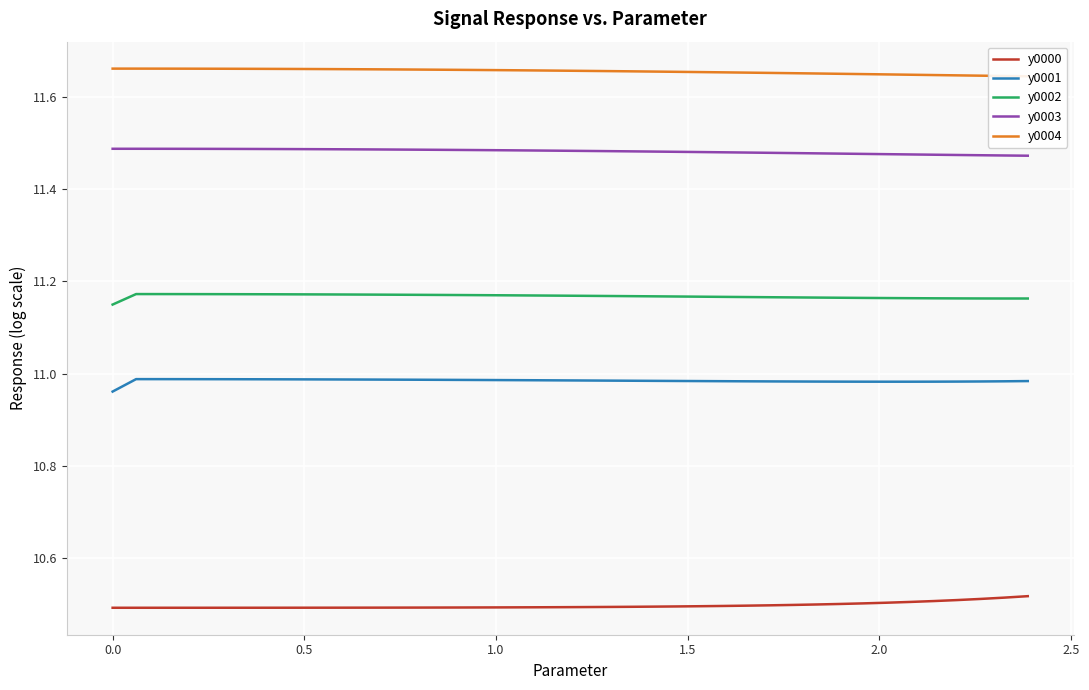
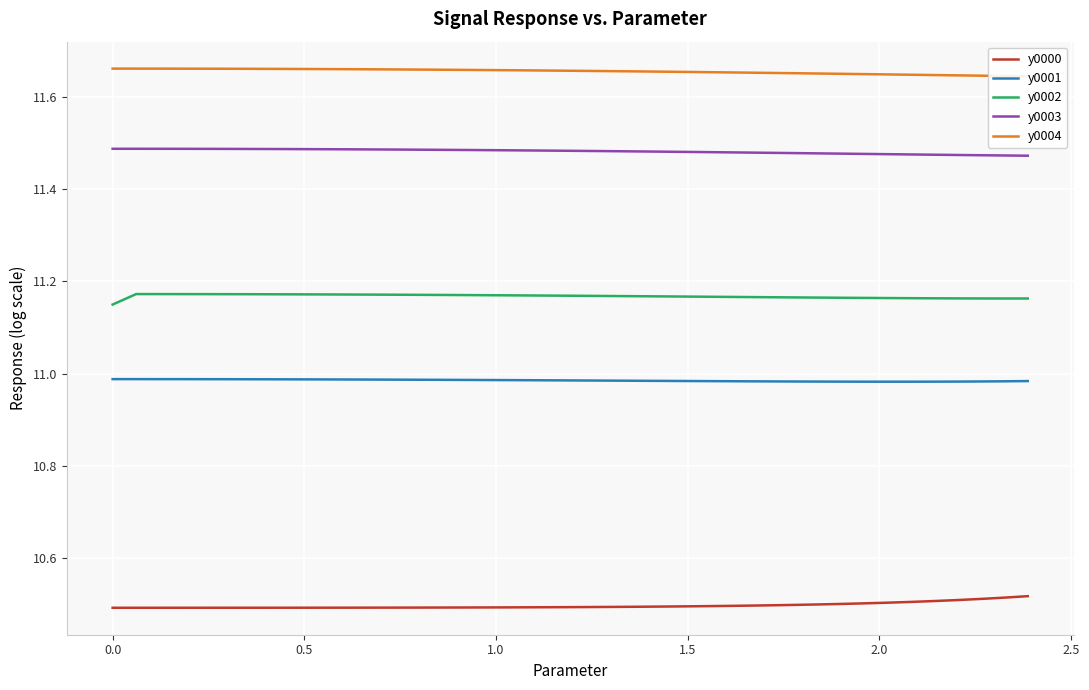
y0001, 0.0: 10.96 -> 10.99
